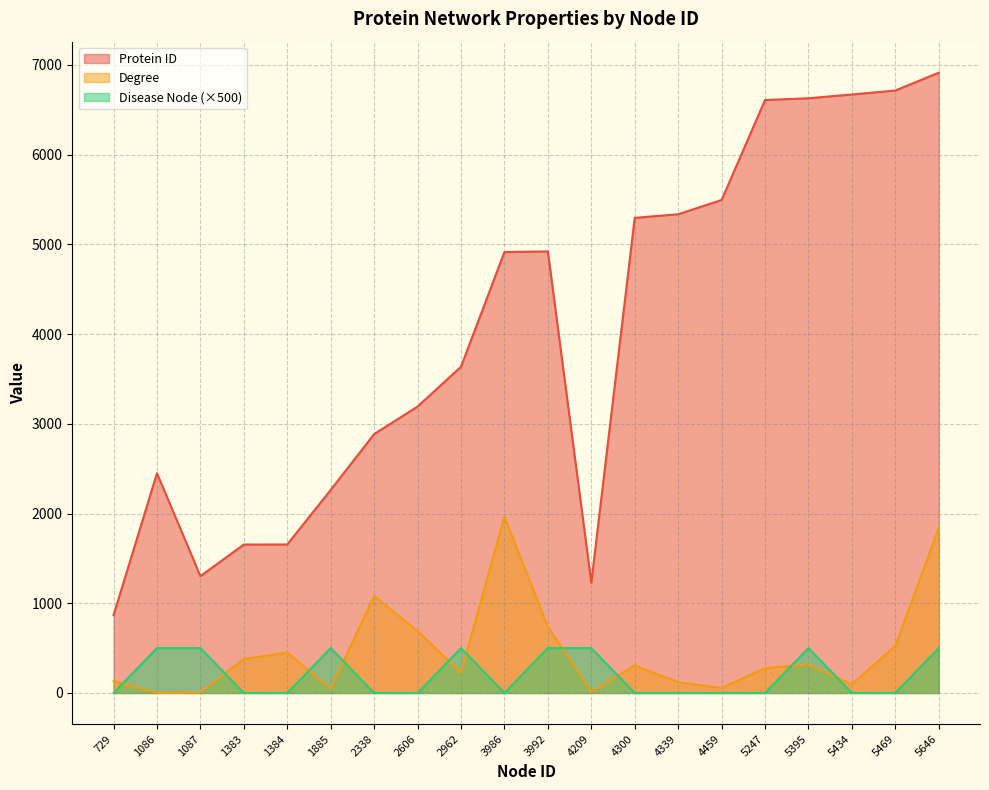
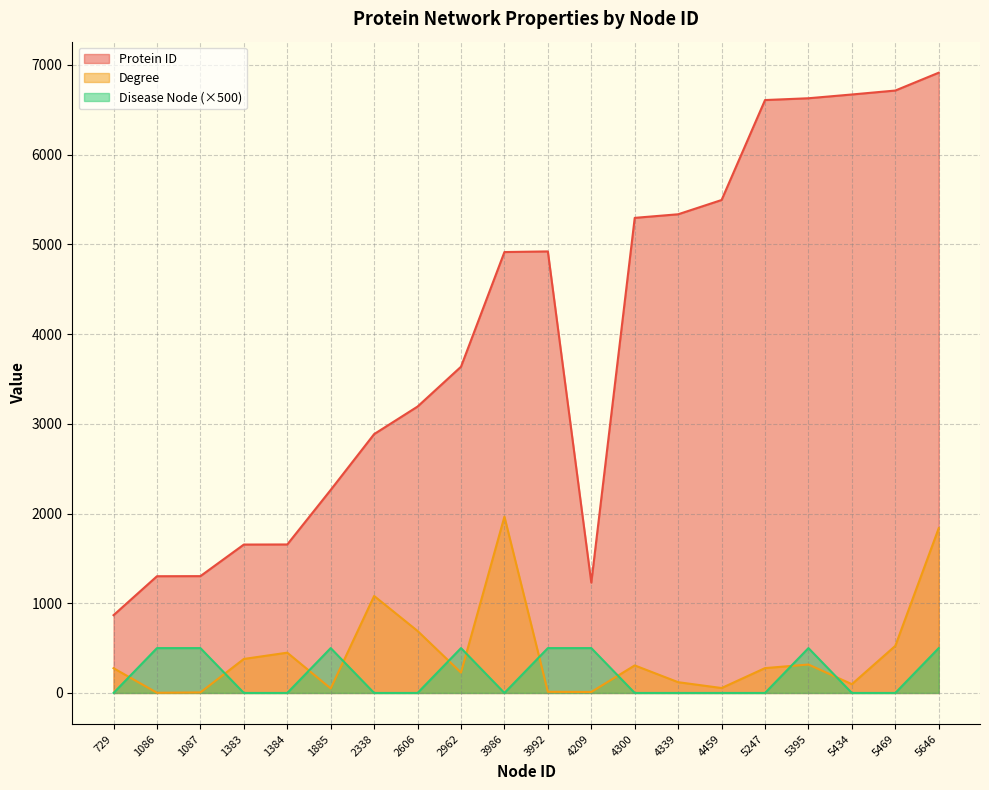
Degree, 729: 100 -> 300
Protein ID, 1086: 2400 -> 1300
Degree, 3992: 700 -> 0
